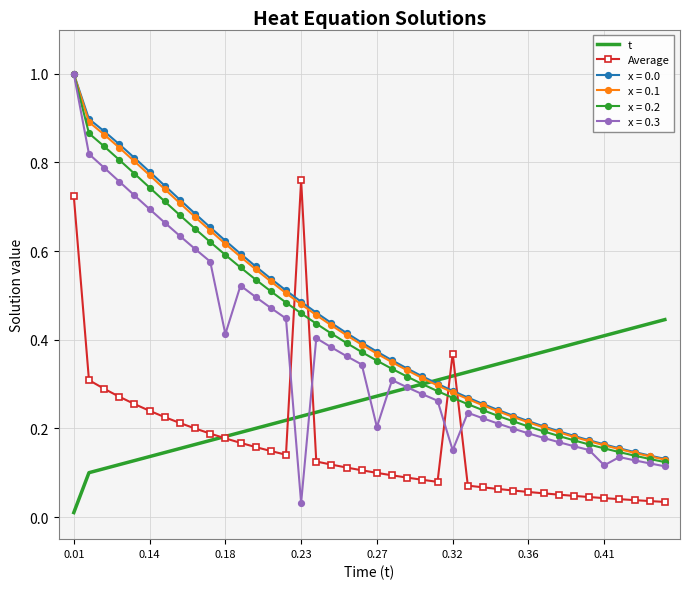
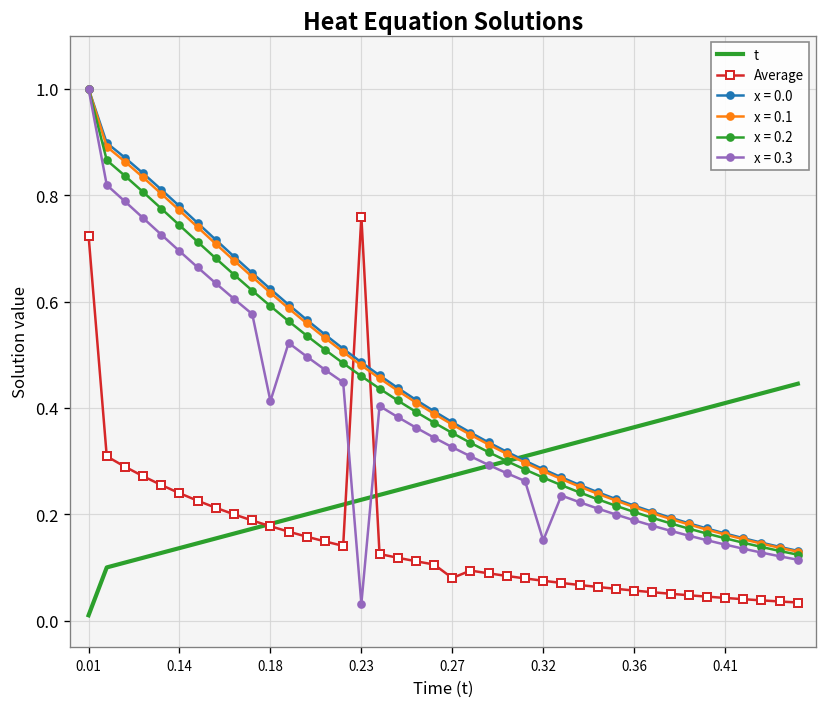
Average, 0.27: 0.10 -> 0.08
x = 0.3, 0.27: 0.20 -> 0.33
Average, 0.32: 0.37 -> 0.07
x = 0.3, 0.41: 0.12 -> 0.14
